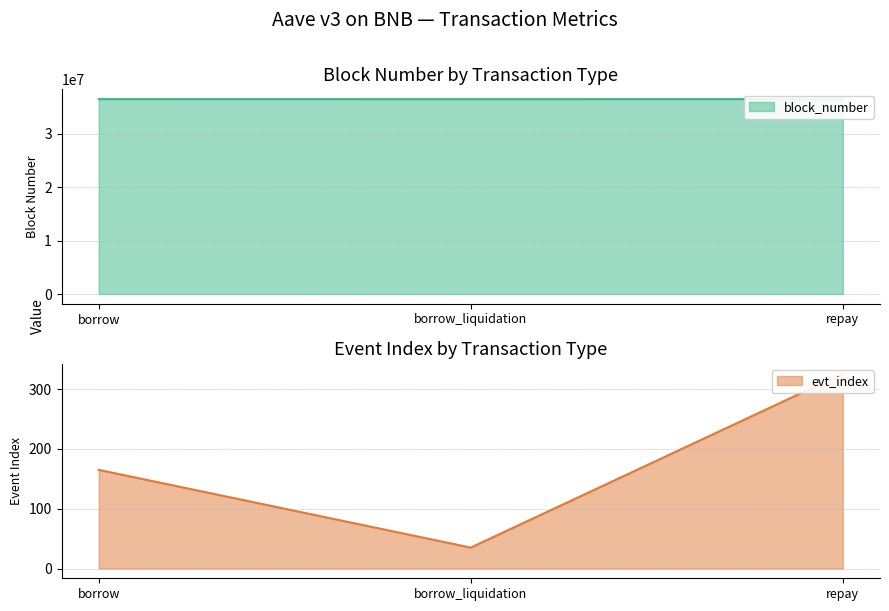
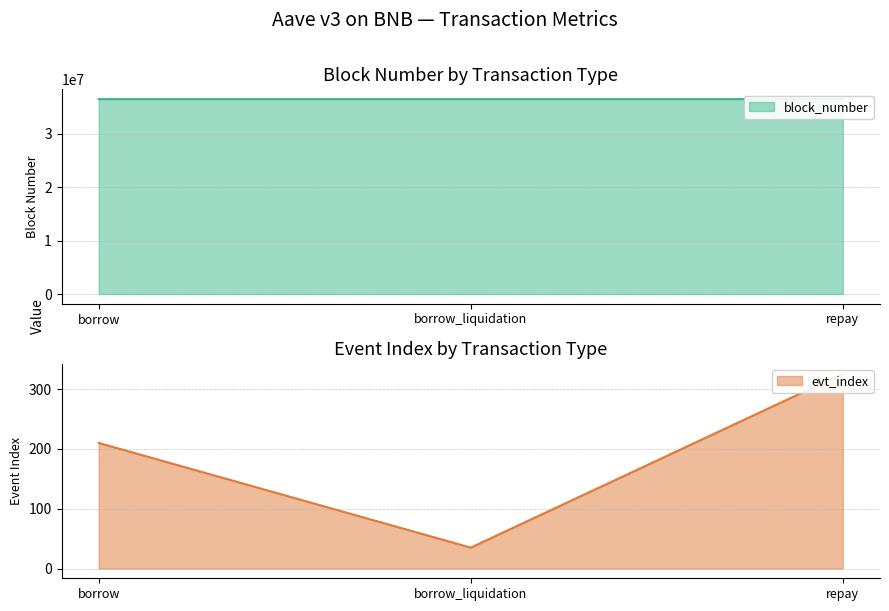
Event Index by Transaction Type, borrow: 170 -> 210
